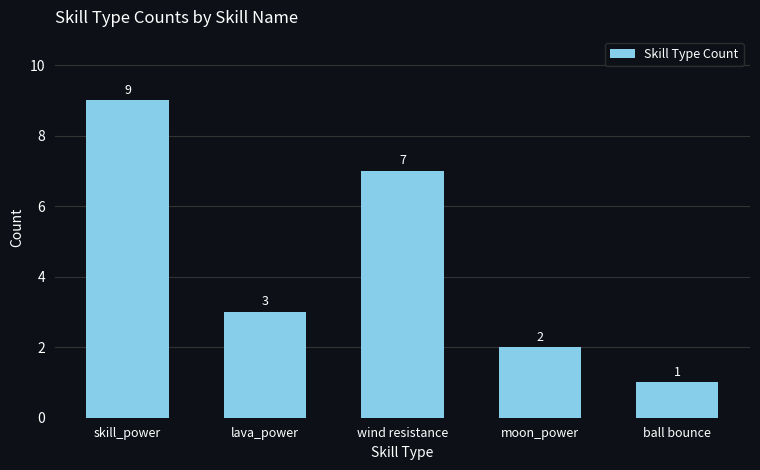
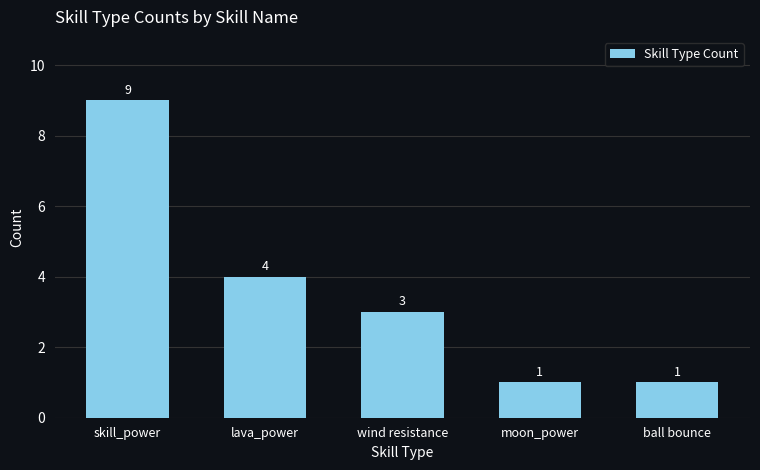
lava_power: 3 -> 4
wind resistance: 7 -> 3
moon_power: 2 -> 1
